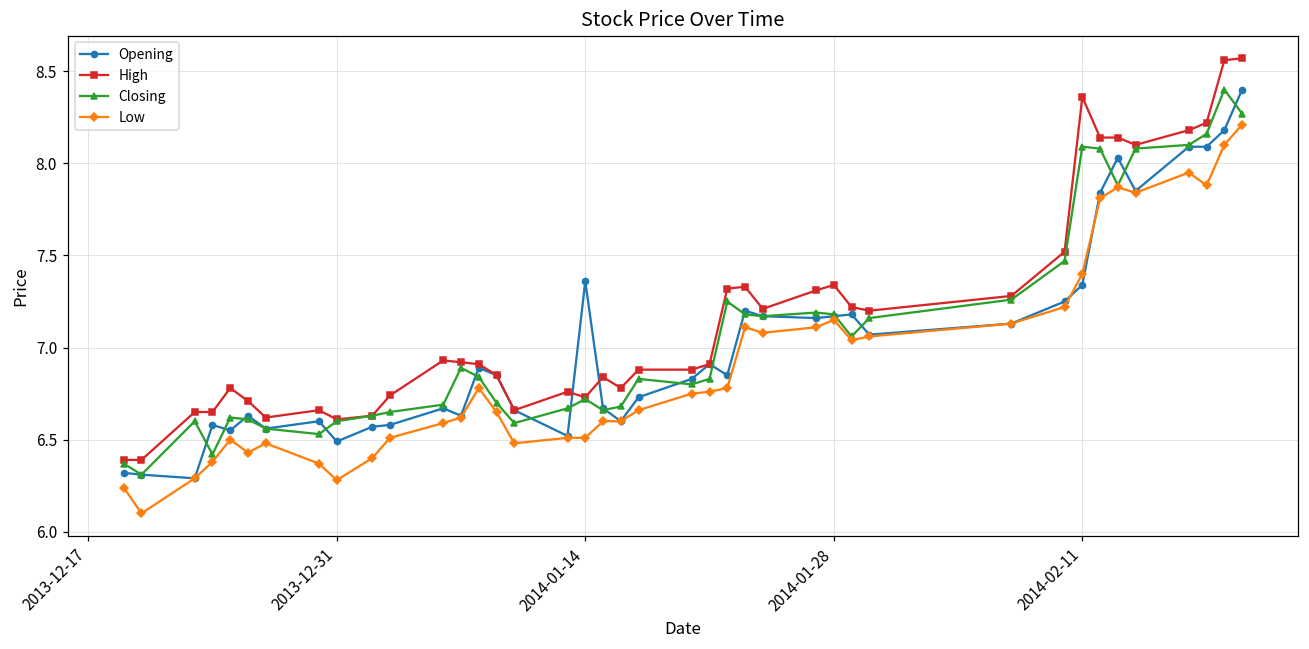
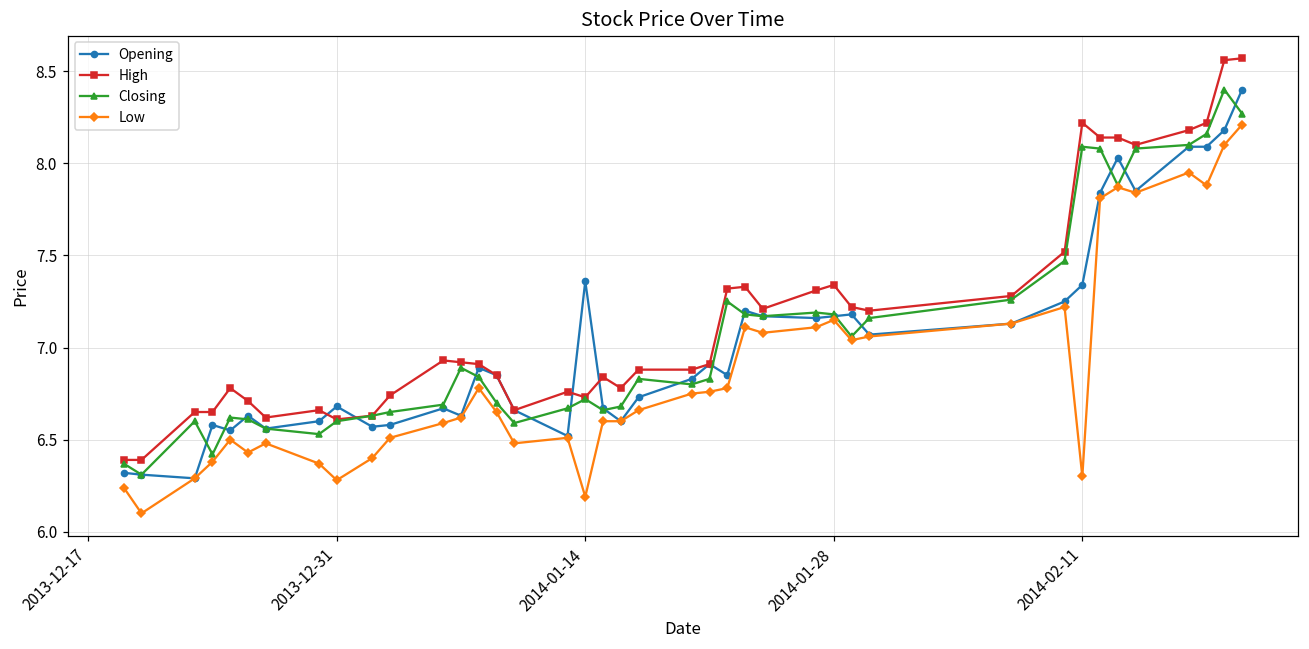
Opening, 2013-12-31: 6.49 -> 6.68
Low, 2014-01-14: 6.51 -> 6.19
High, 2014-02-11: 8.36 -> 8.22
Low, 2014-02-11: 7.4 -> 6.3
